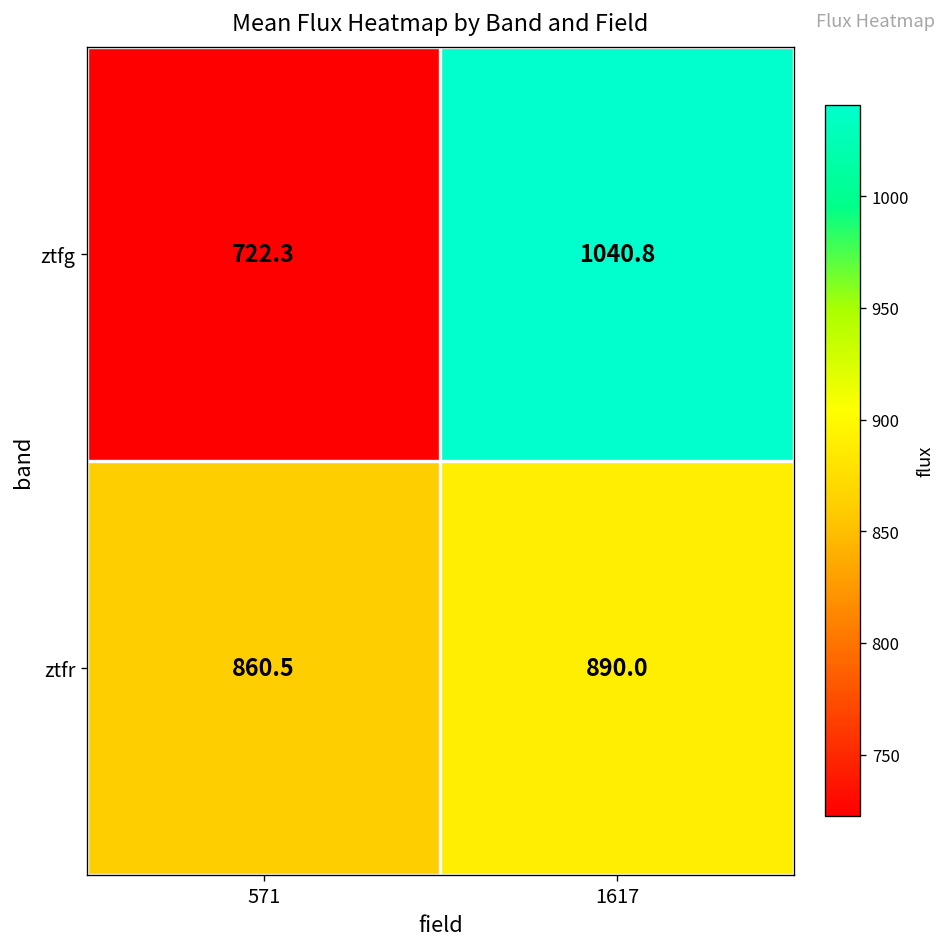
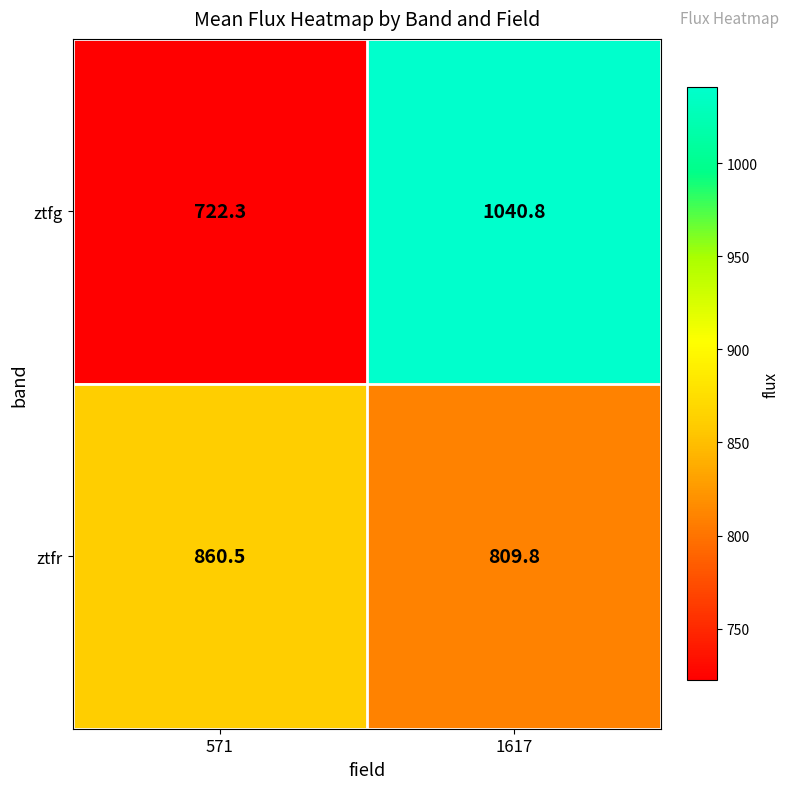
ztfr, 1617: 890.0 -> 809.8
